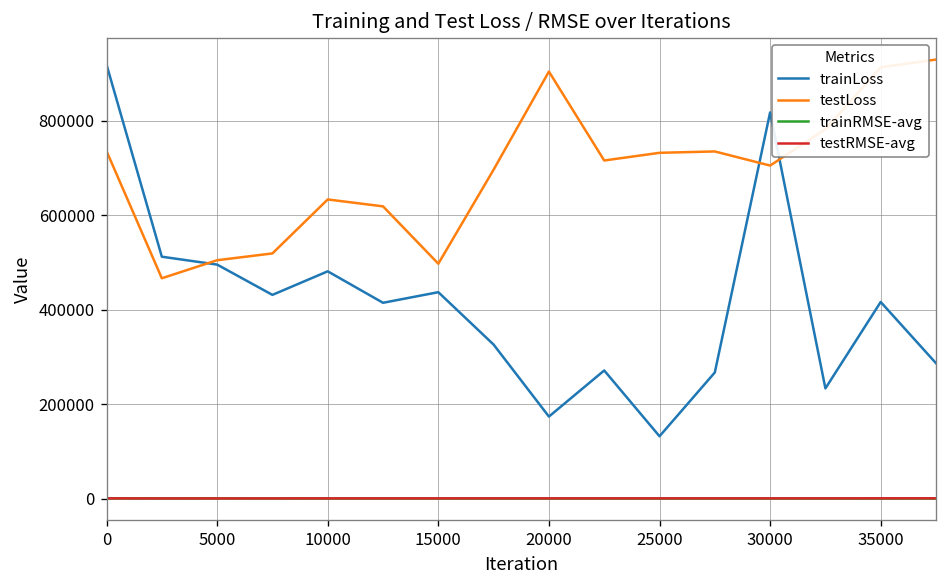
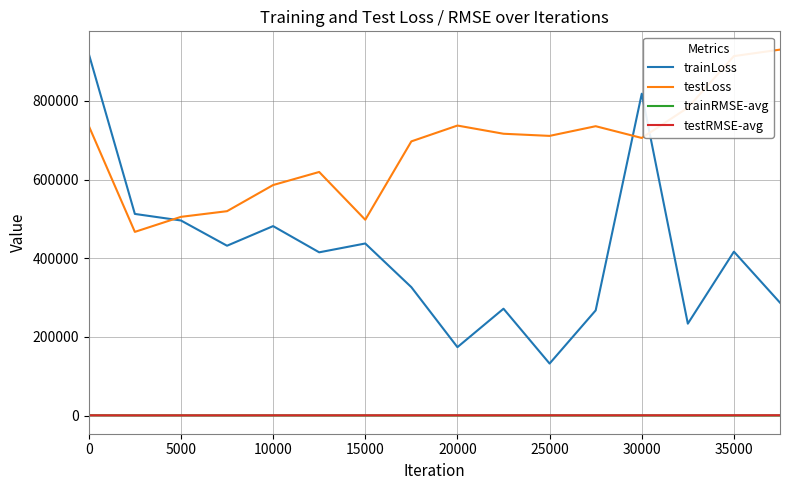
testLoss, 10000: 630000 -> 590000
testLoss, 20000: 900000 -> 740000
testLoss, 25000: 730000 -> 710000
